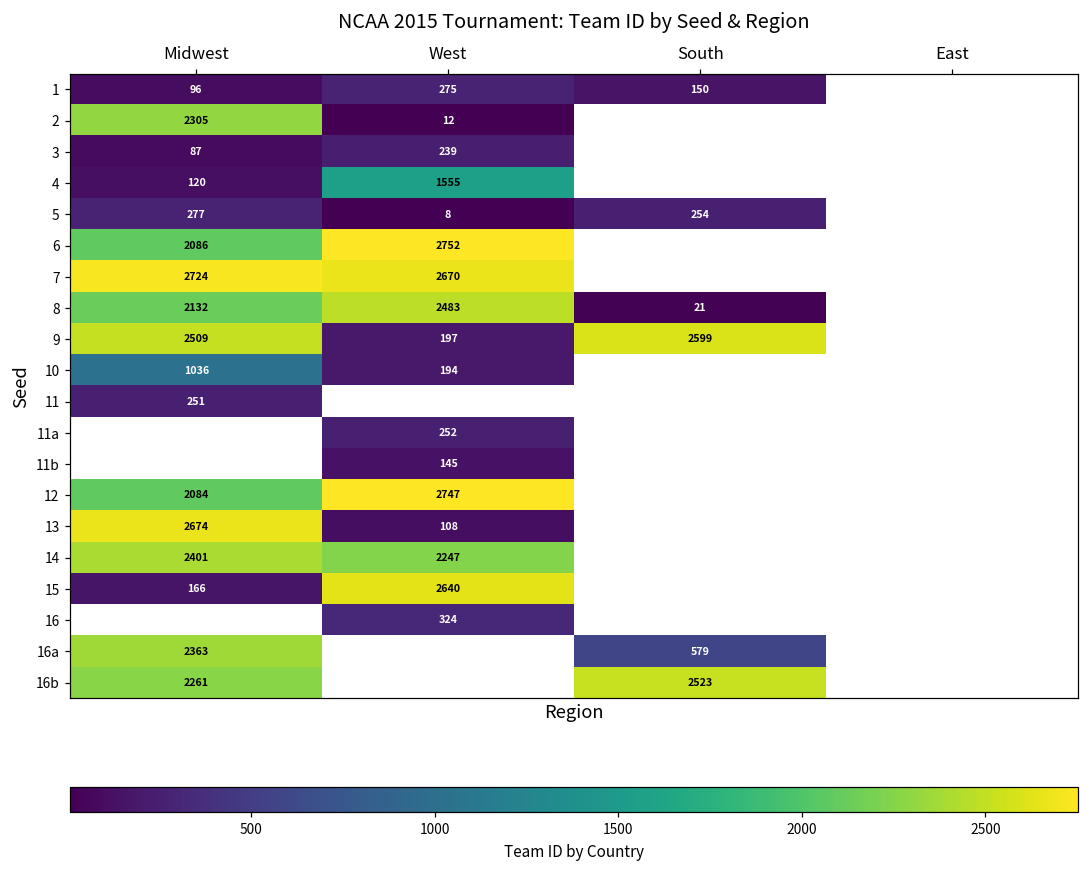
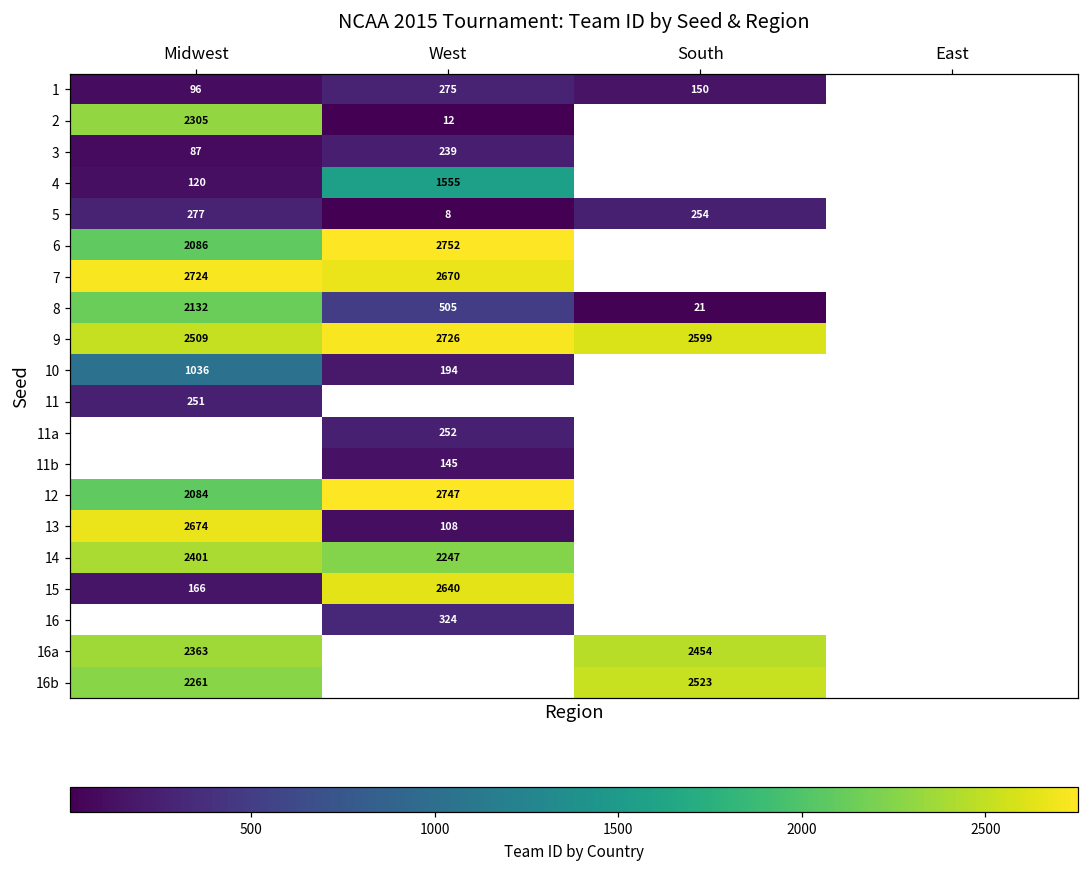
8, West: 2483 -> 505
9, West: 197 -> 2726
16a, South: 579 -> 2454
